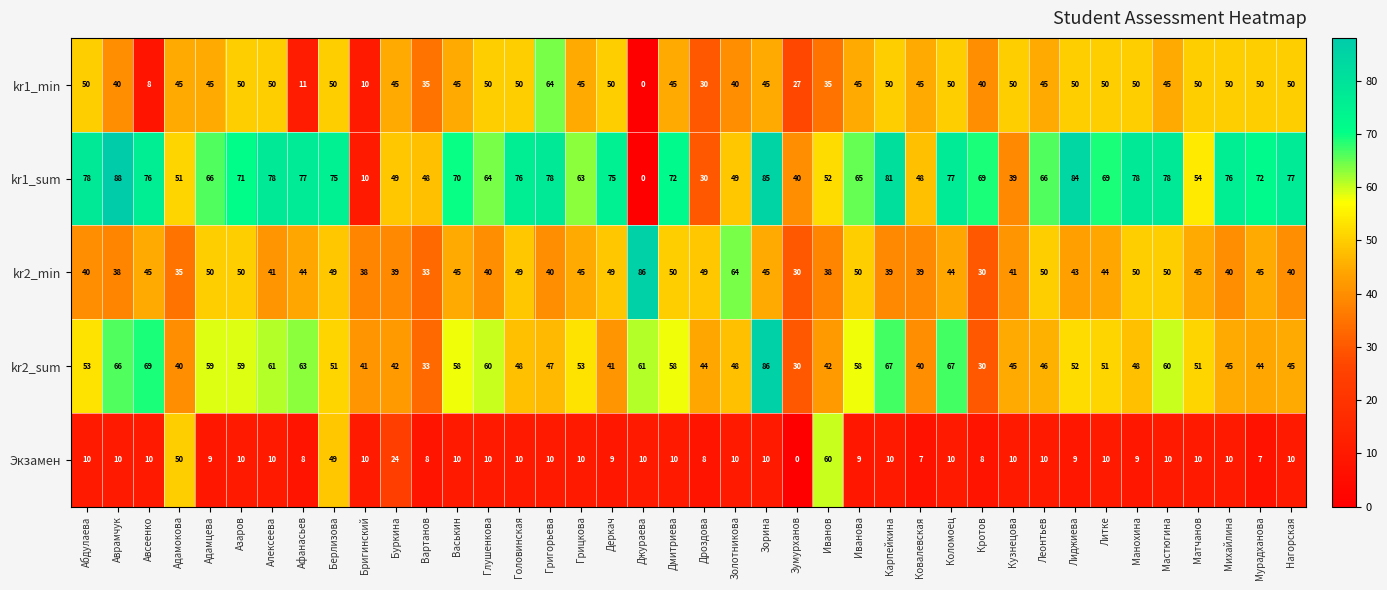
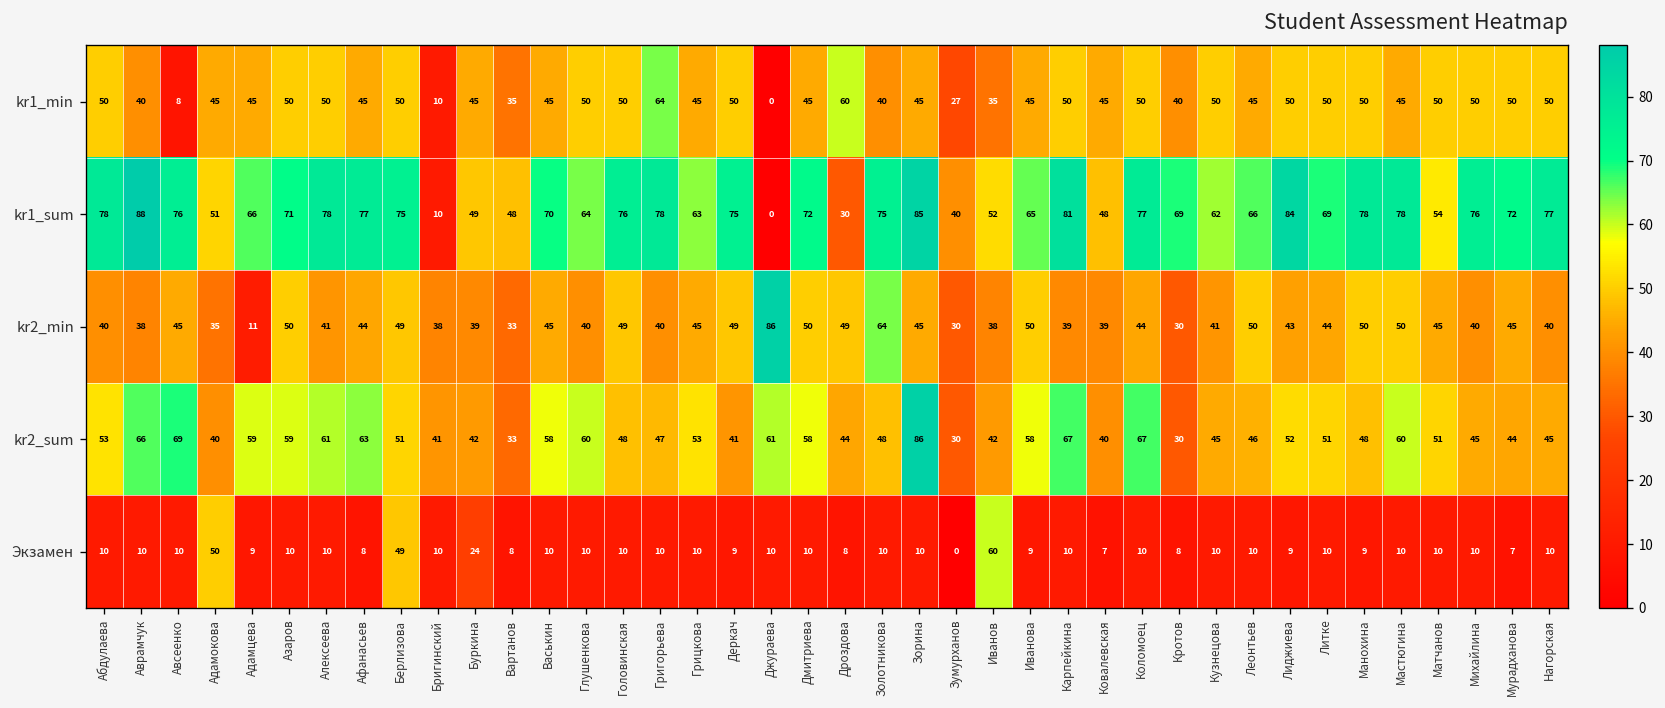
kr1_min, Афанасьев: 11 -> 45
kr1_min, Дроздова: 30 -> 60
kr1_sum, Золотникова: 49 -> 75
kr1_sum, Кузнецова: 39 -> 62
kr2_min, Адамцева: 50 -> 11
